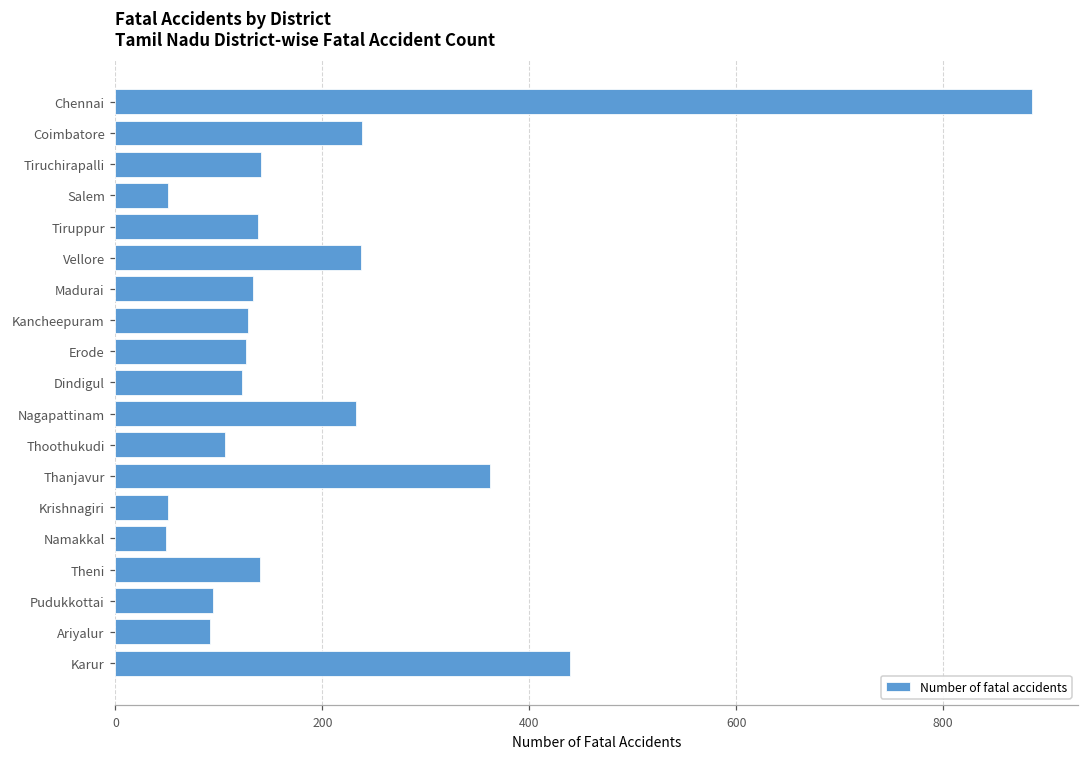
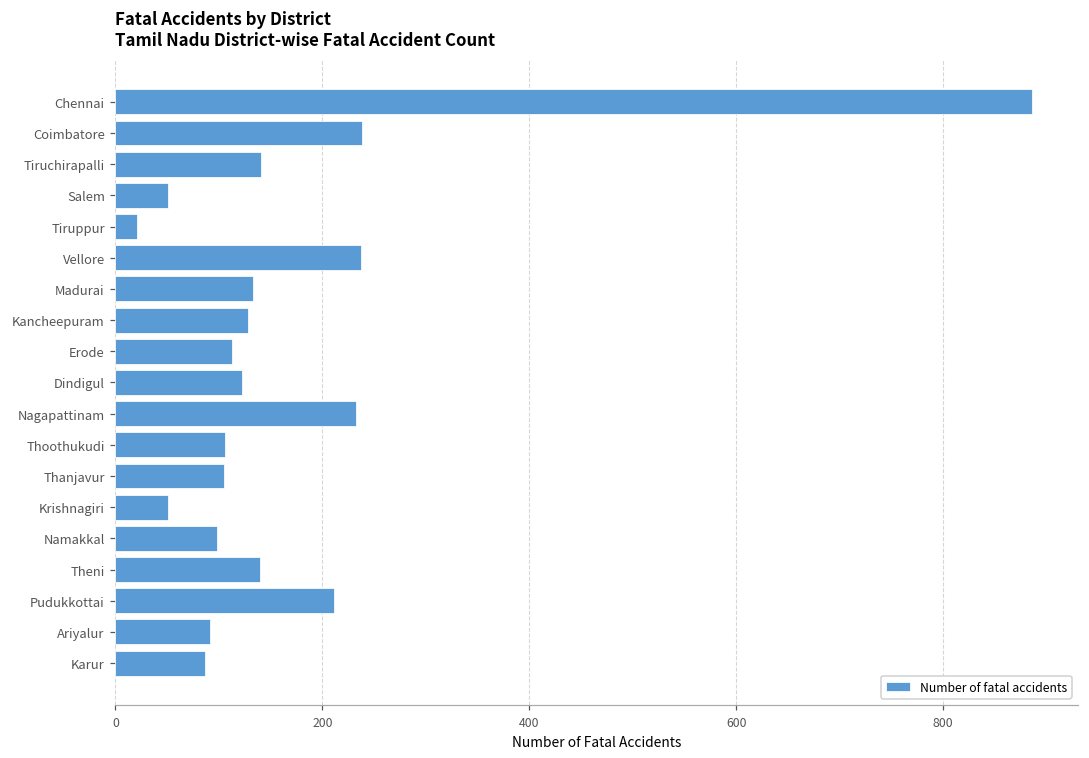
Tiruppur: 140 -> 20
Erode: 130 -> 110
Thanjavur: 360 -> 110
Namakkal: 50 -> 100
Pudukkottai: 90 -> 210
Karur: 440 -> 90
